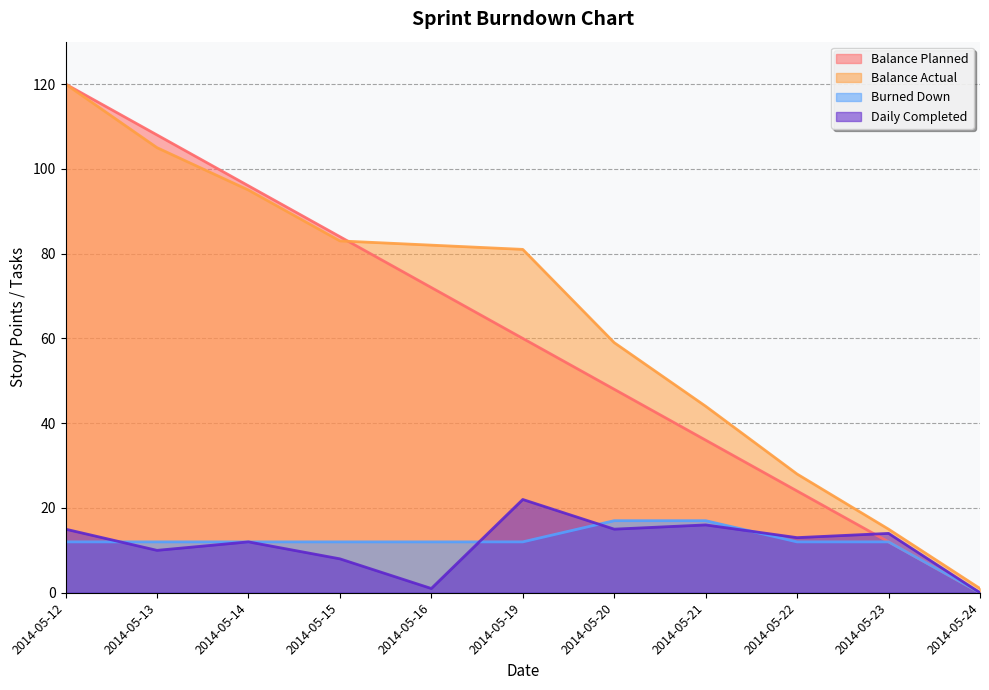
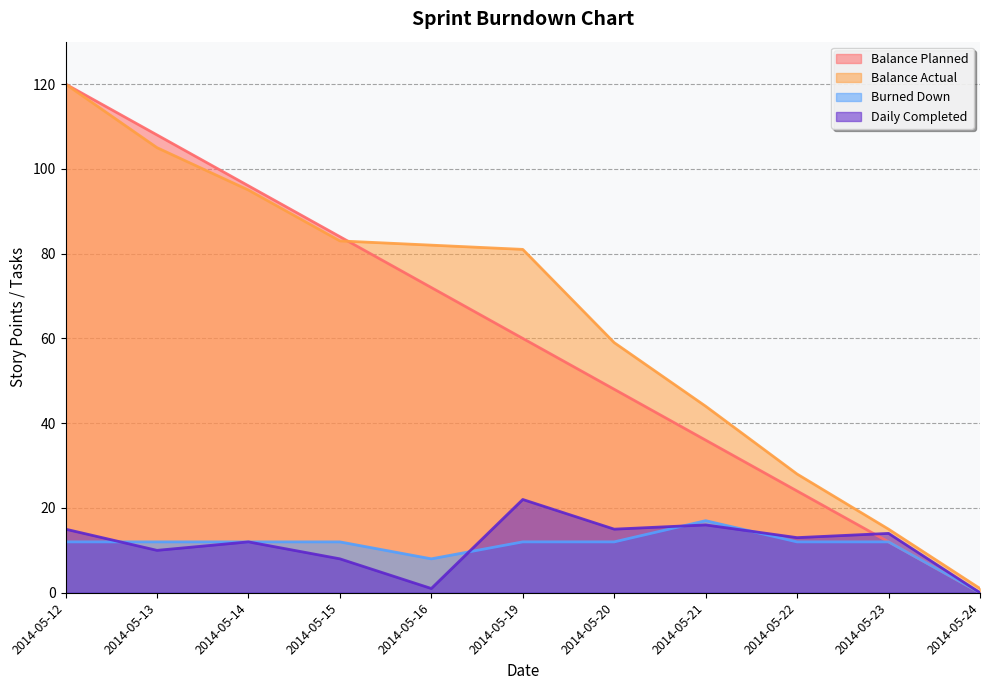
Burned Down, 2014-05-16: 12 -> 8
Burned Down, 2014-05-20: 17 -> 12
